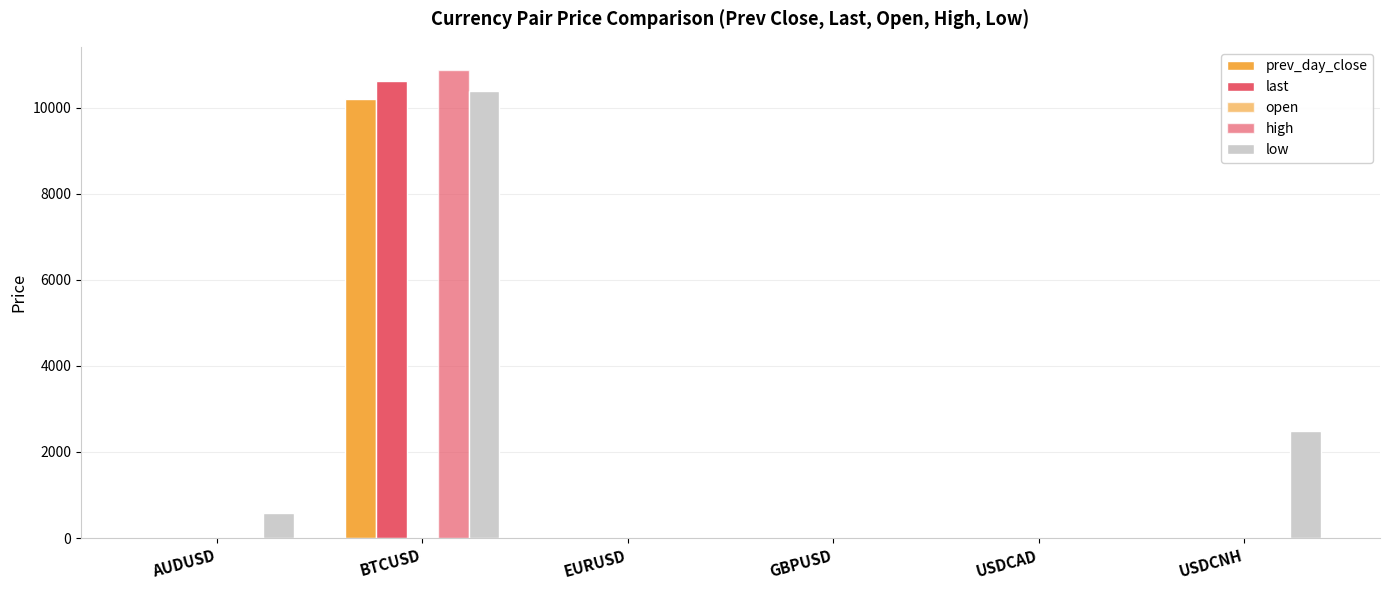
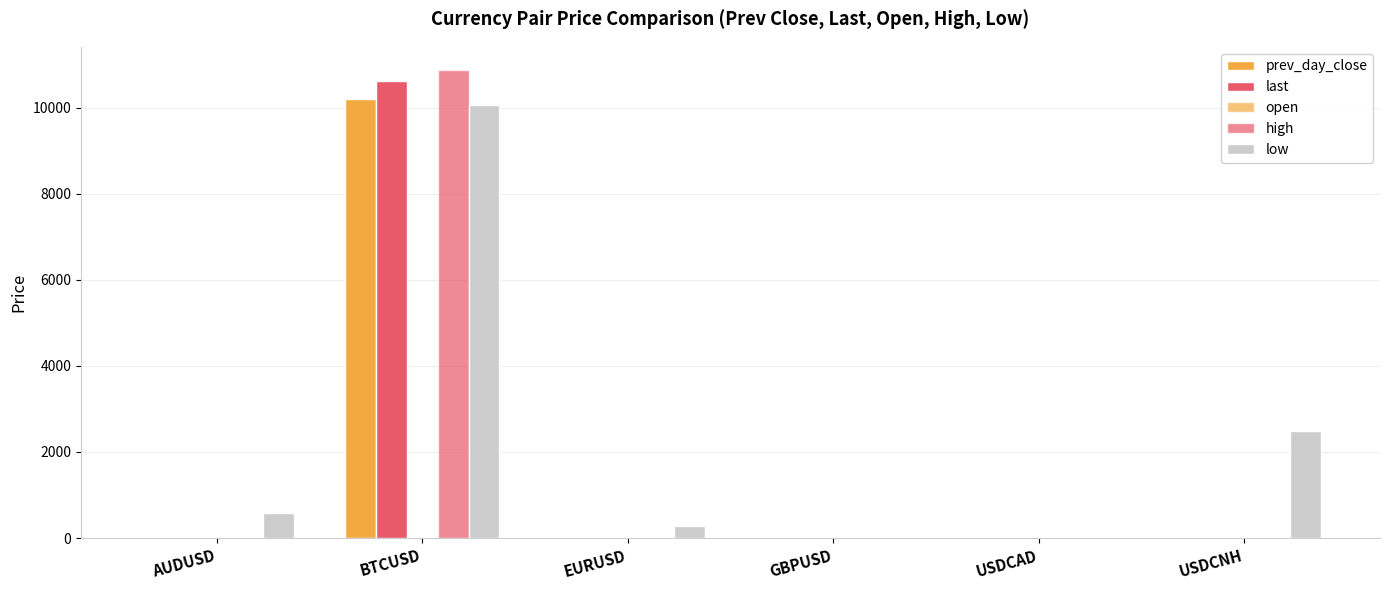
low, BTCUSD: 10400 -> 10100
low, EURUSD: 0 -> 300
